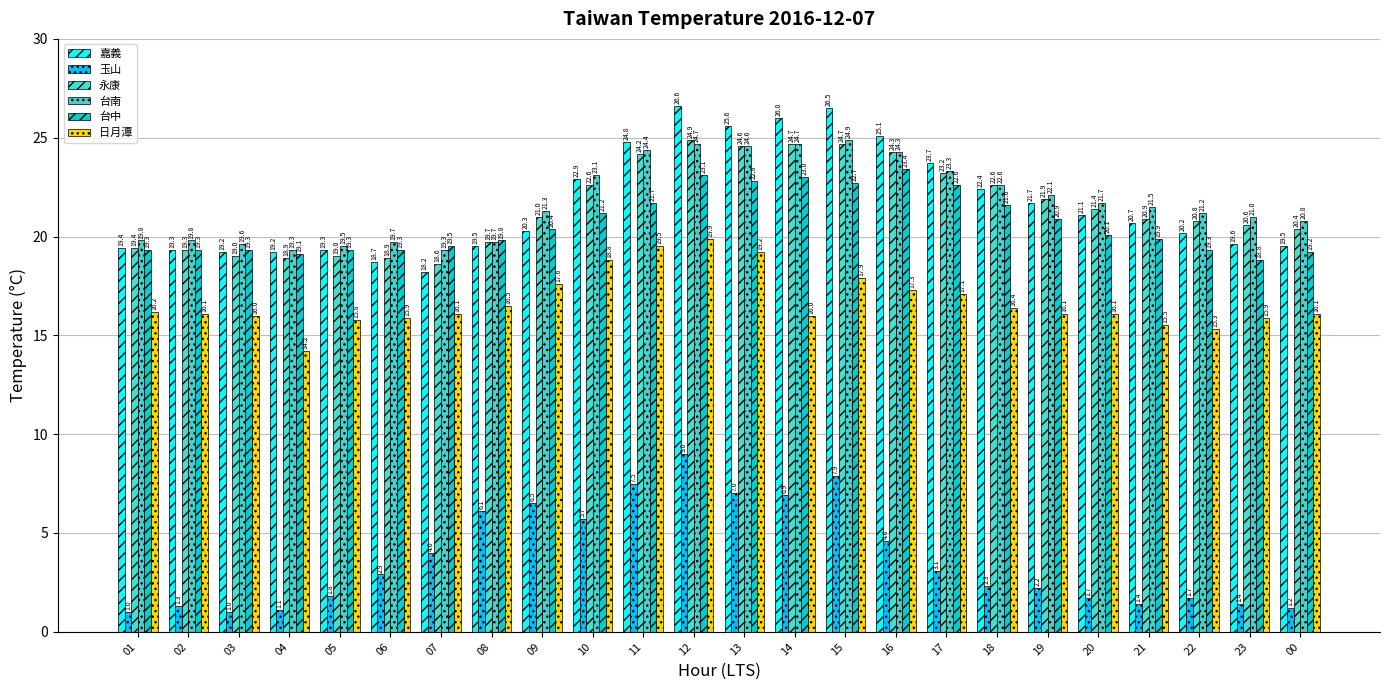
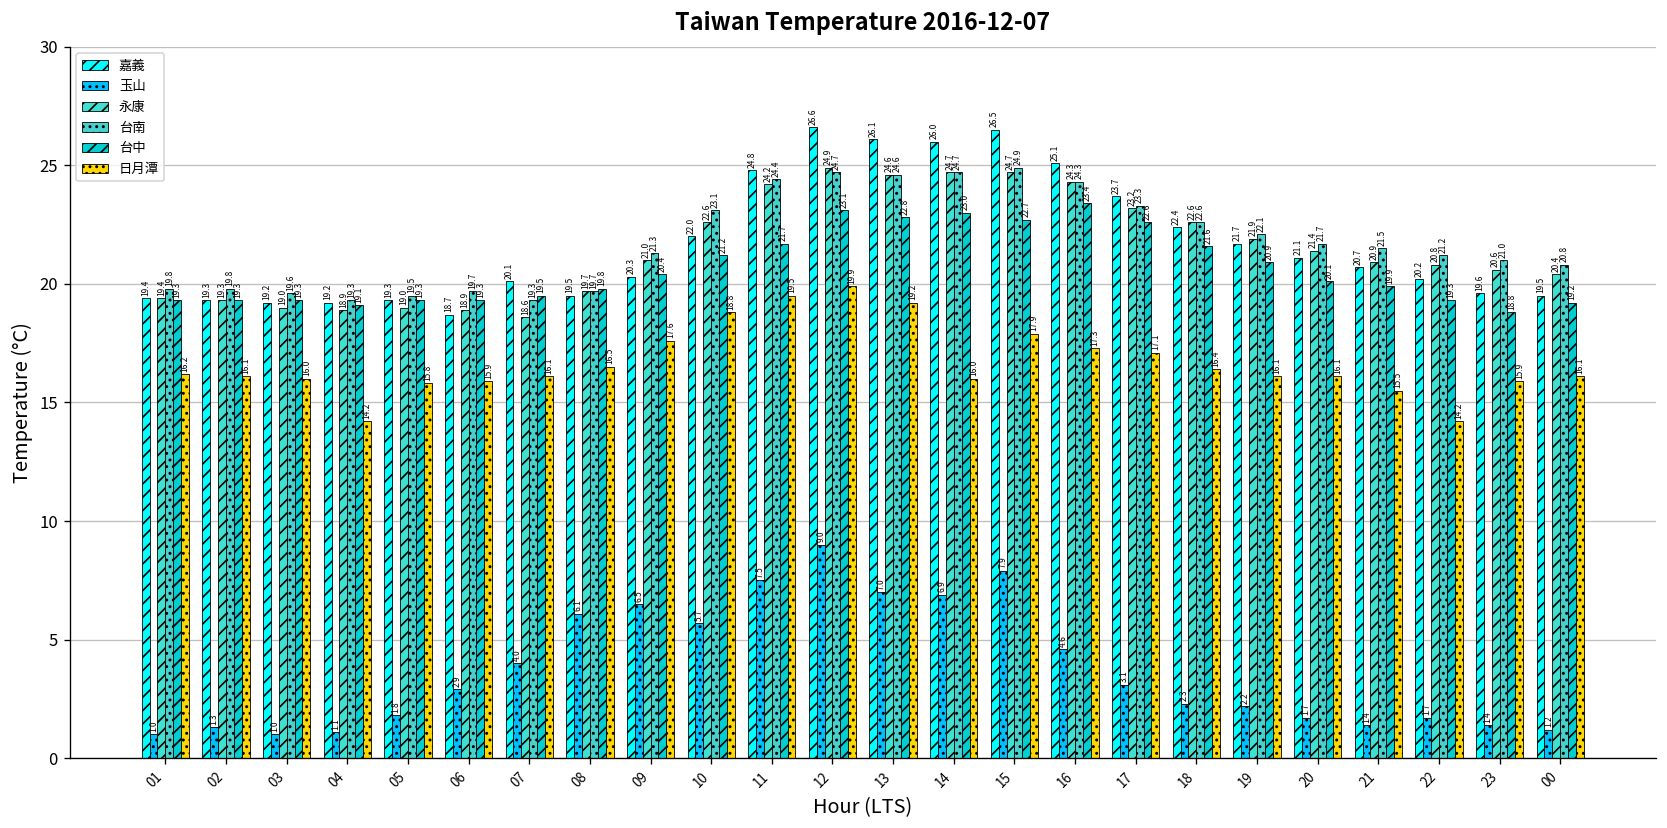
嘉義, 07: 18.2 -> 20.1
嘉義, 10: 22.9 -> 22.0
嘉義, 13: 25.6 -> 26.1
日月潭, 22: 15.3 -> 14.2
